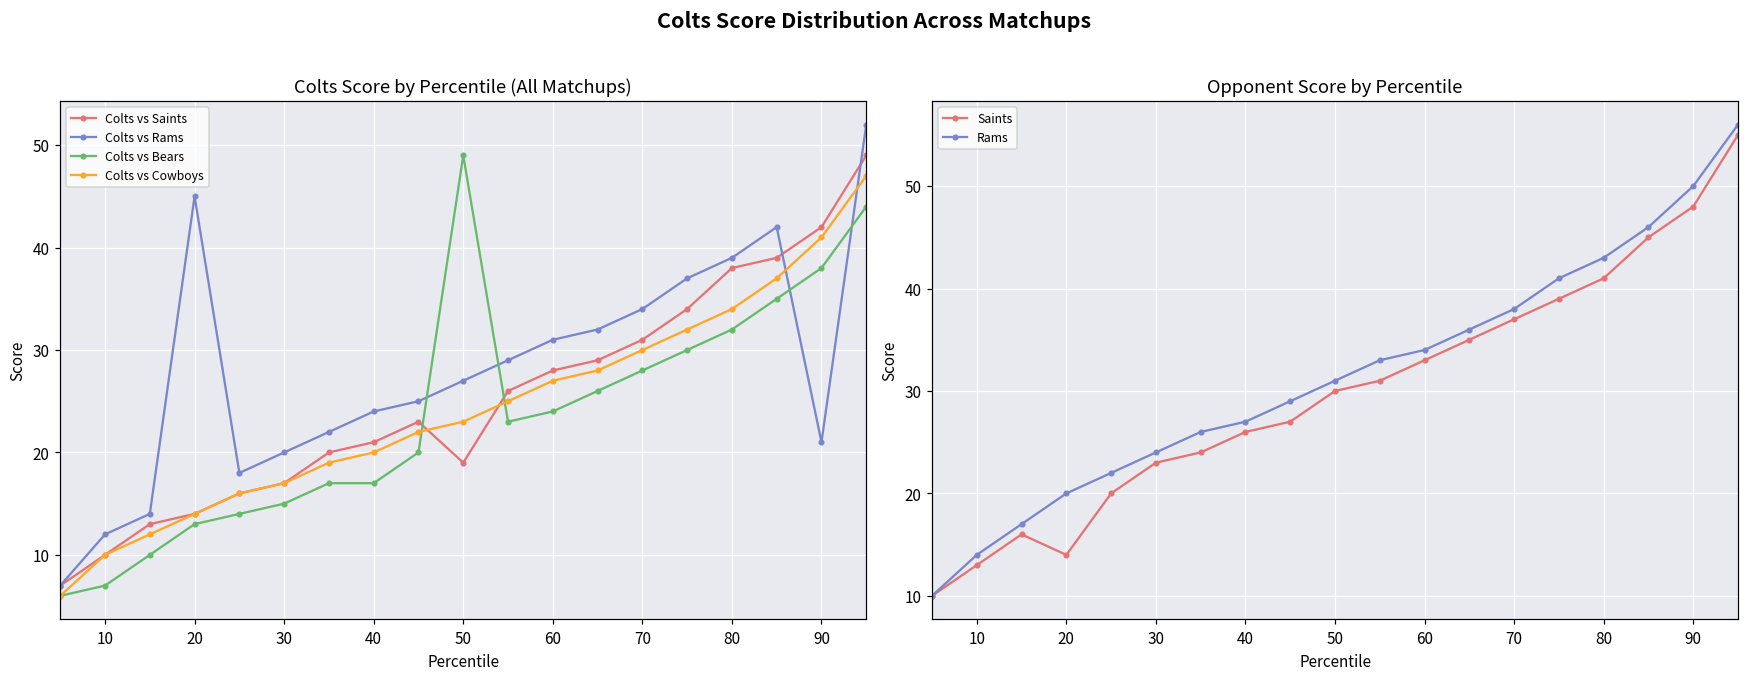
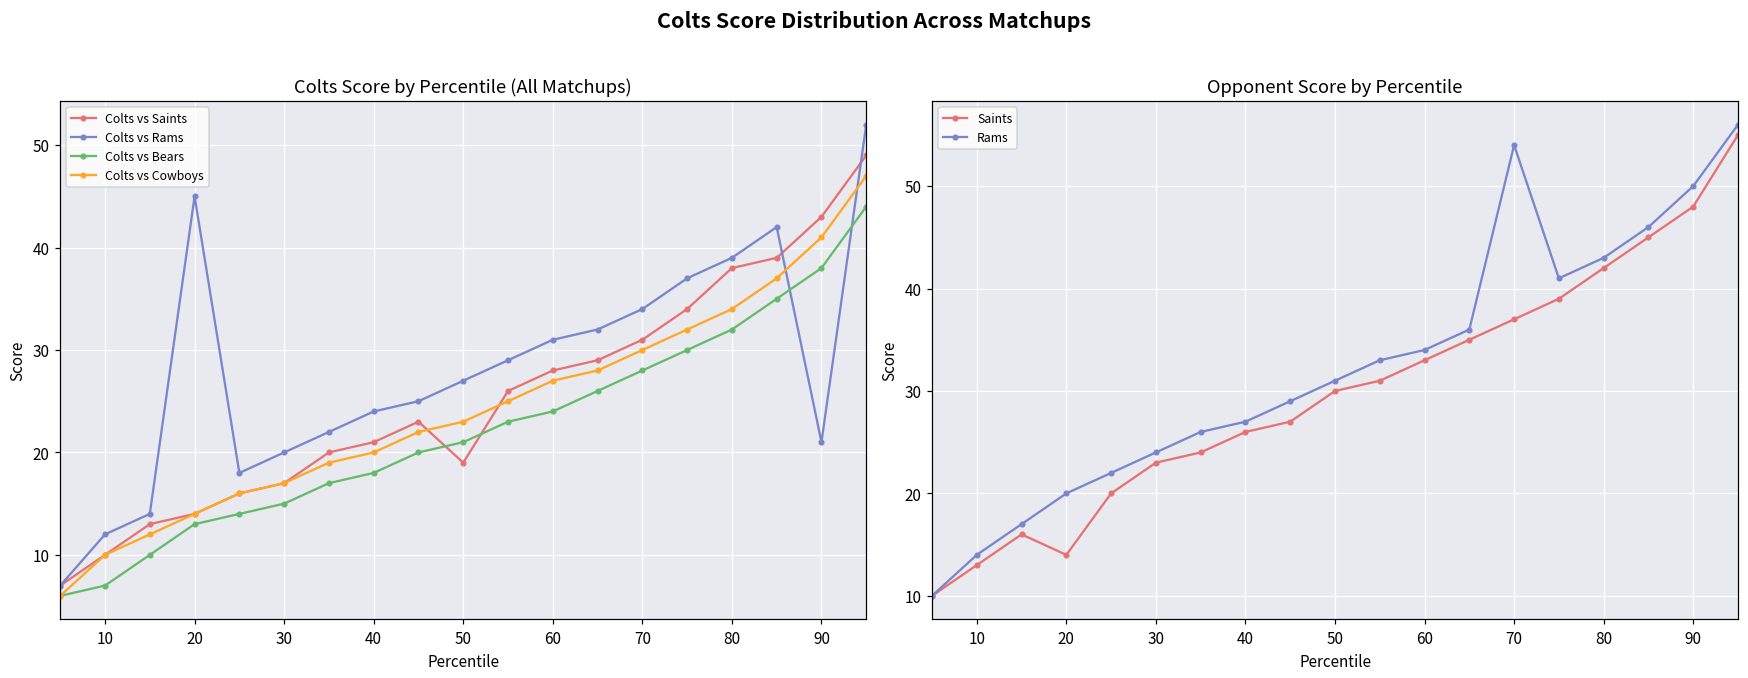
Colts Score by Percentile (All Matchups), Colts vs Bears, 40: 17 -> 18
Colts Score by Percentile (All Matchups), Colts vs Bears, 50: 49 -> 21
Colts Score by Percentile (All Matchups), Colts vs Saints, 90: 42 -> 43
Opponent Score by Percentile, Rams, 70: 38 -> 54
Opponent Score by Percentile, Saints, 80: 41 -> 42
